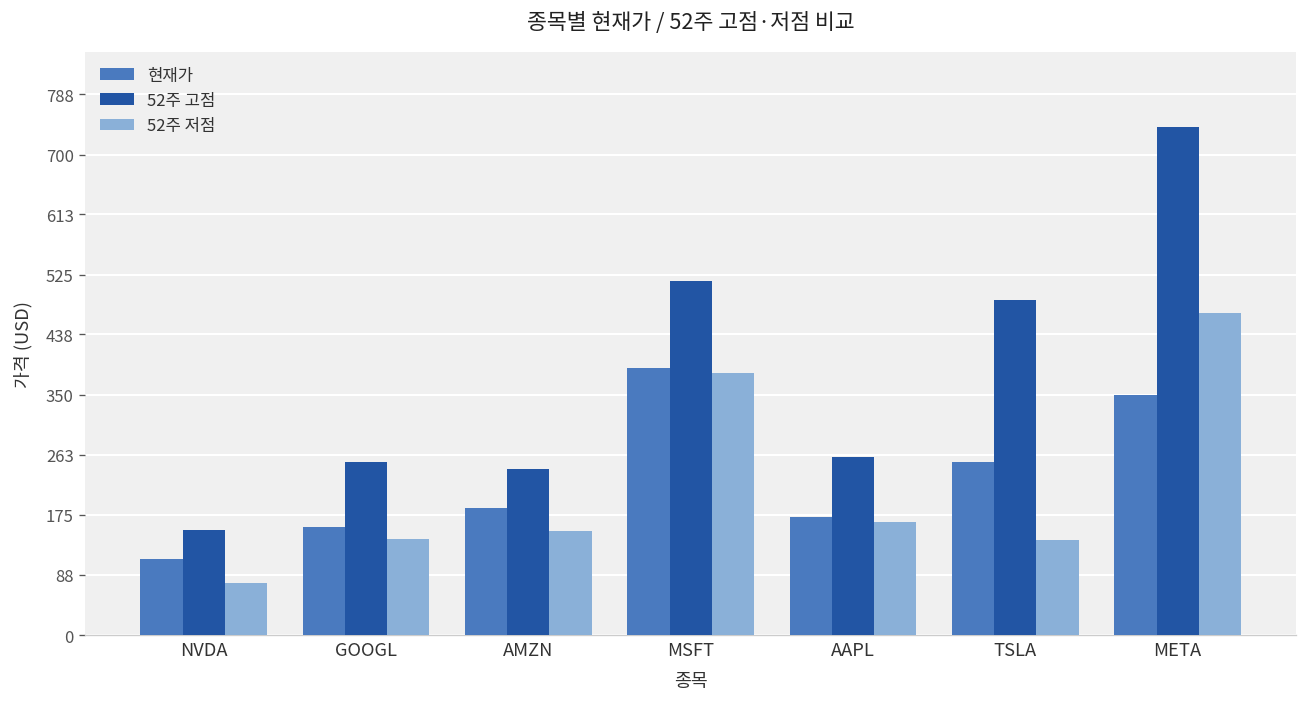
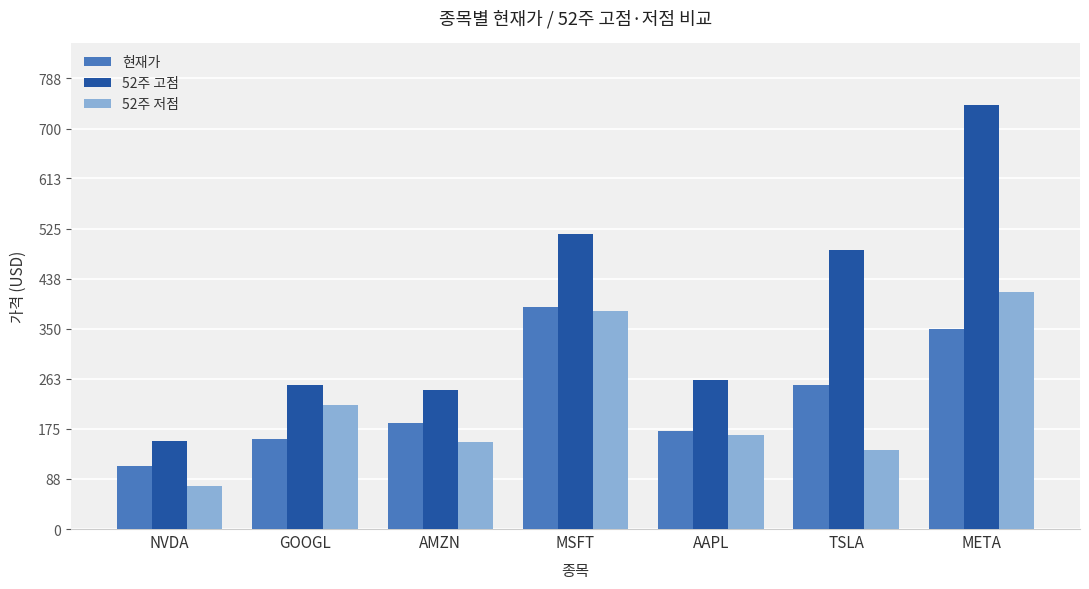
52주 저점, GOOGL: 140 -> 220
52주 저점, META: 470 -> 410
